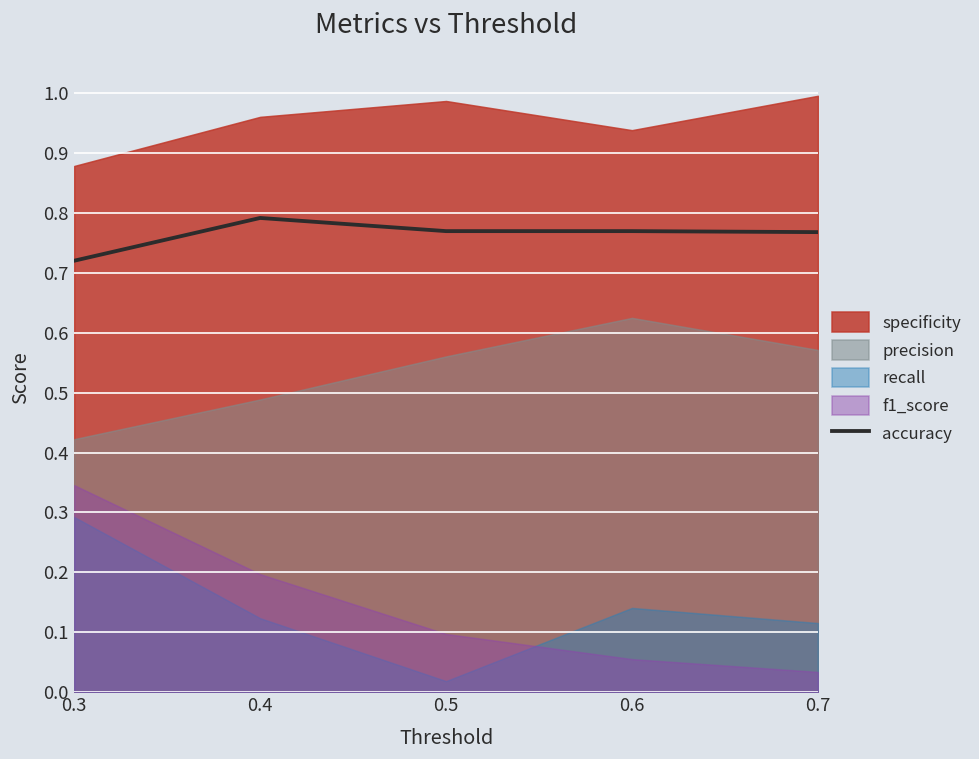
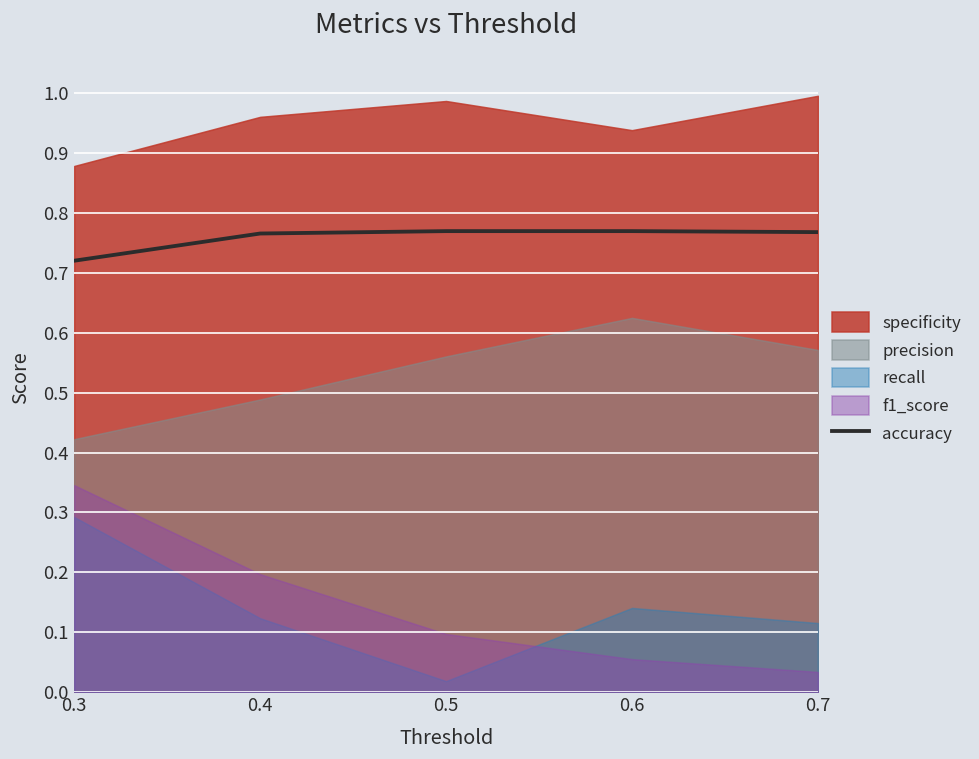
accuracy, 0.4: 0.79 -> 0.77
